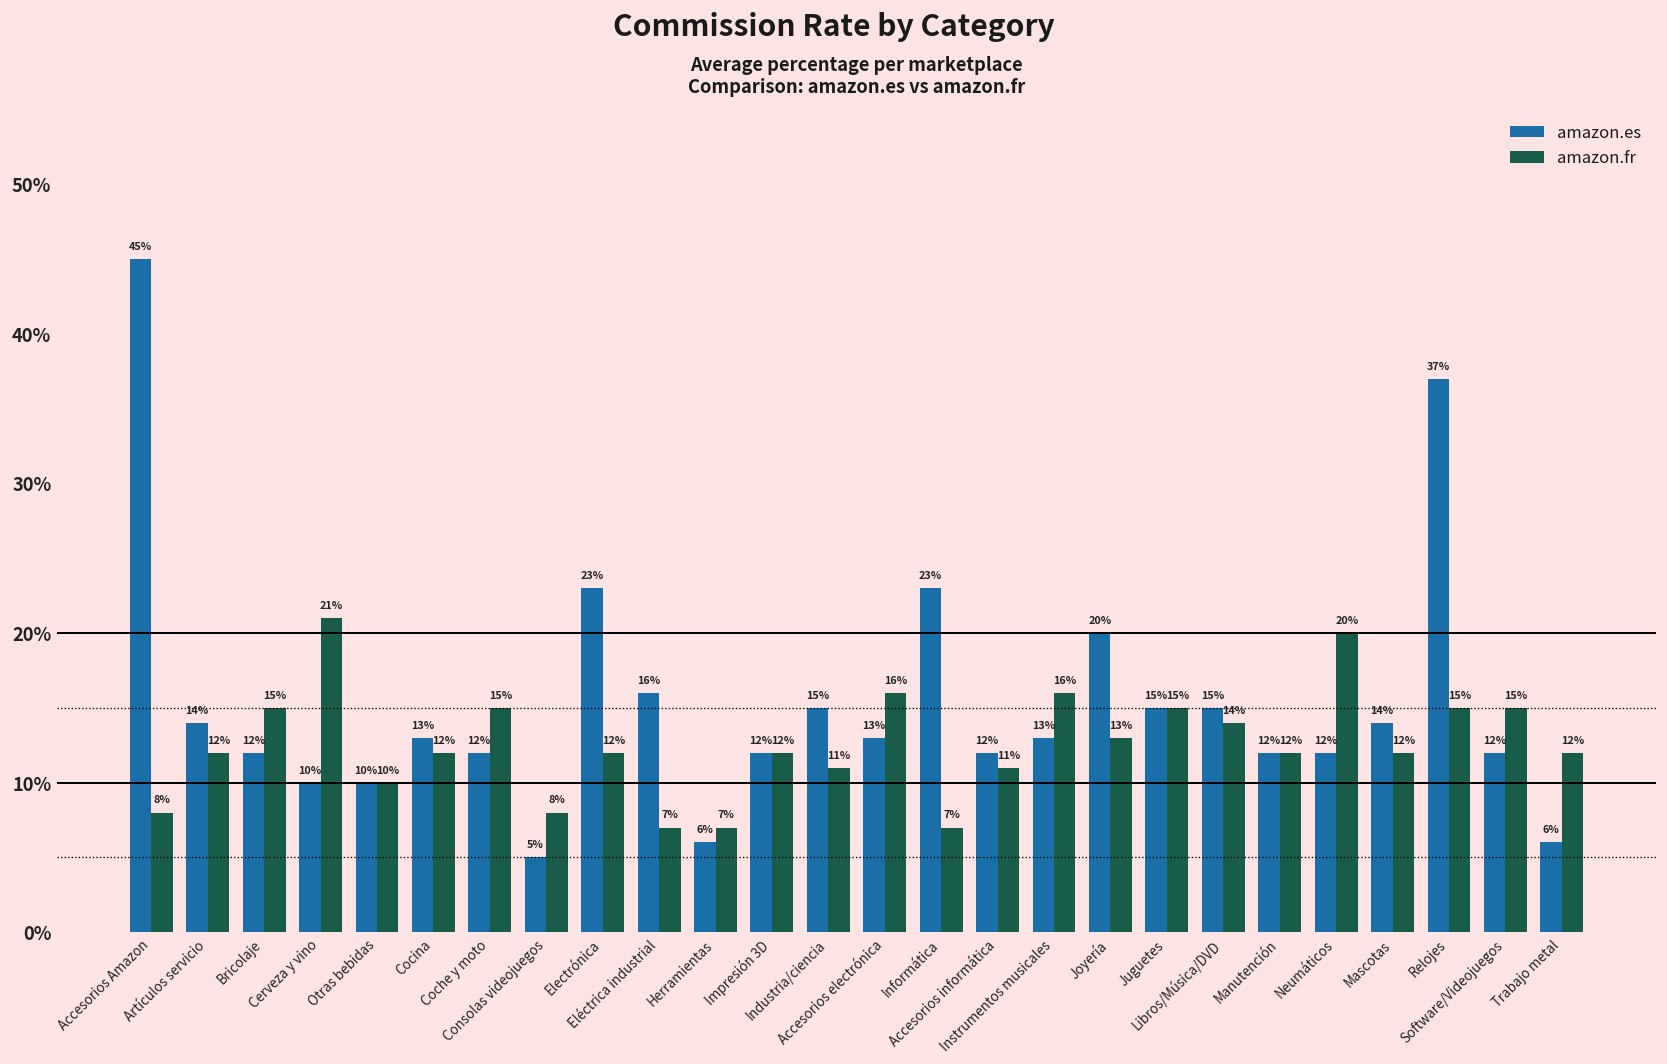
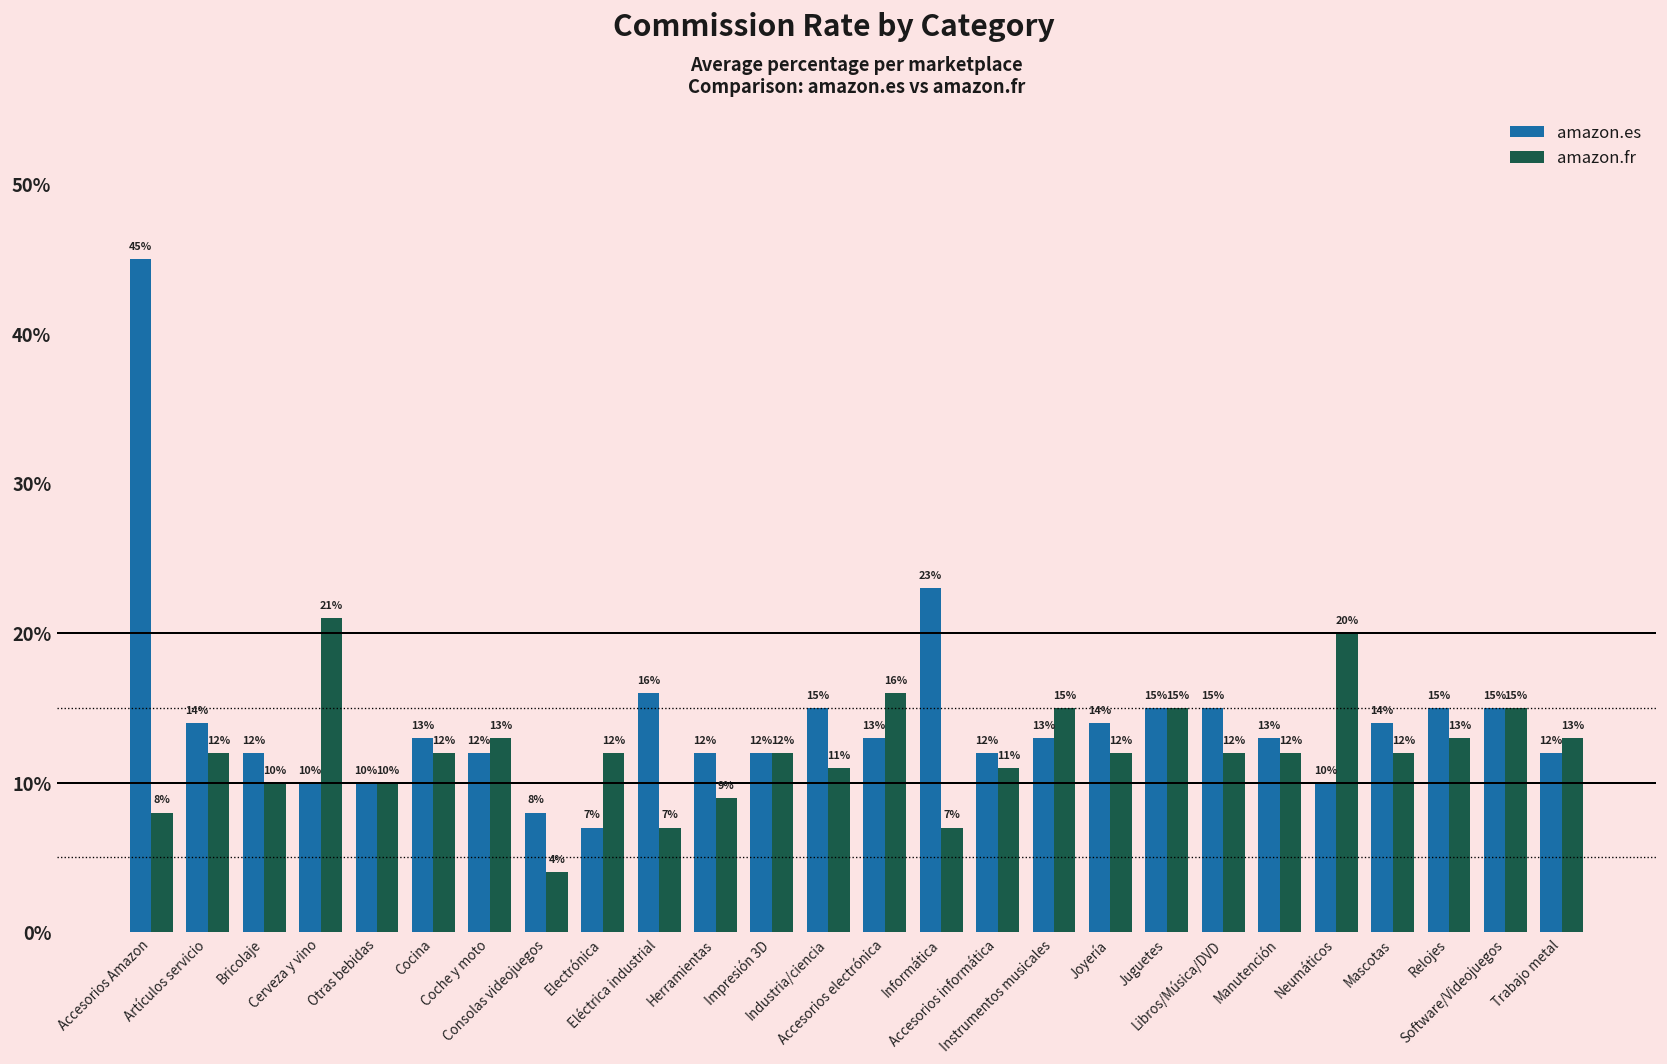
amazon.fr, Bricolaje: 15% -> 10%
amazon.fr, Coche y moto: 15% -> 13%
amazon.es, Consolas videojuegos: 5% -> 8%
amazon.fr, Consolas videojuegos: 8% -> 4%
amazon.es, Electrónica: 23% -> 7%
amazon.es, Herramientas: 6% -> 12%
amazon.fr, Herramientas: 7% -> 9%
amazon.fr, Instrumentos musicales: 16% -> 15%
amazon.es, Joyería: 20% -> 14%
amazon.fr, Joyería: 13% -> 12%
amazon.fr, Libros/Música/DVD: 14% -> 12%
amazon.es, Manutención: 12% -> 13%
amazon.es, Neumáticos: 12% -> 10%
amazon.es, Relojes: 37% -> 15%
amazon.fr, Relojes: 15% -> 13%
amazon.es, Software/Videojuegos: 12% -> 15%
amazon.es, Trabajo metal: 6% -> 12%
amazon.fr, Trabajo metal: 12% -> 13%
